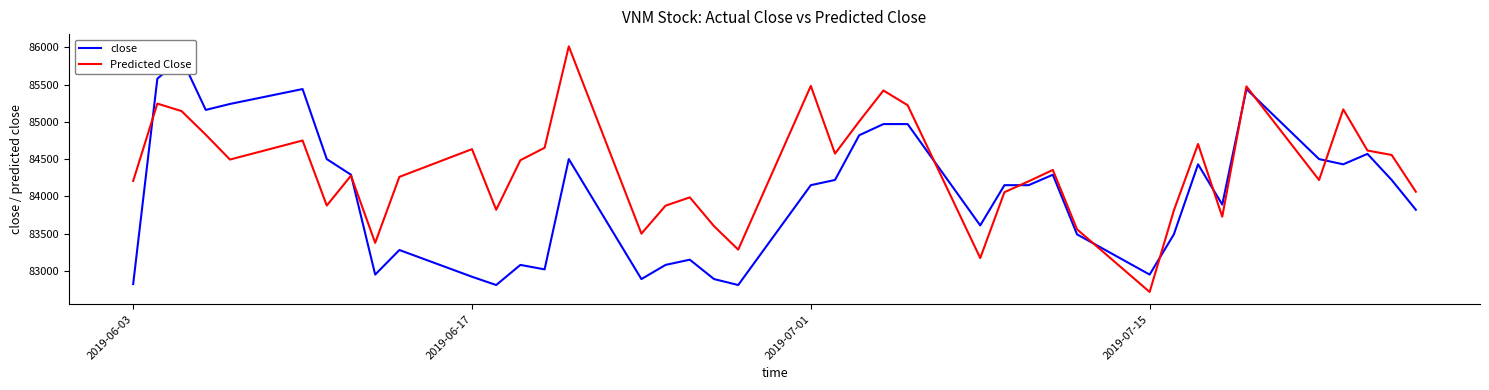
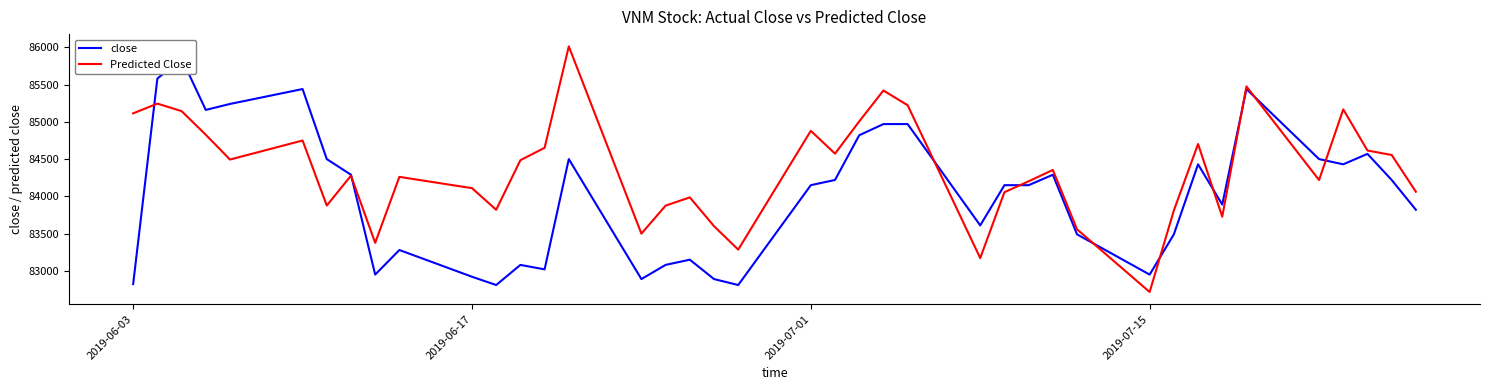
Predicted Close, 2019-06-03: 84200 -> 85100
Predicted Close, 2019-06-17: 84600 -> 84100
Predicted Close, 2019-07-01: 85500 -> 84900
